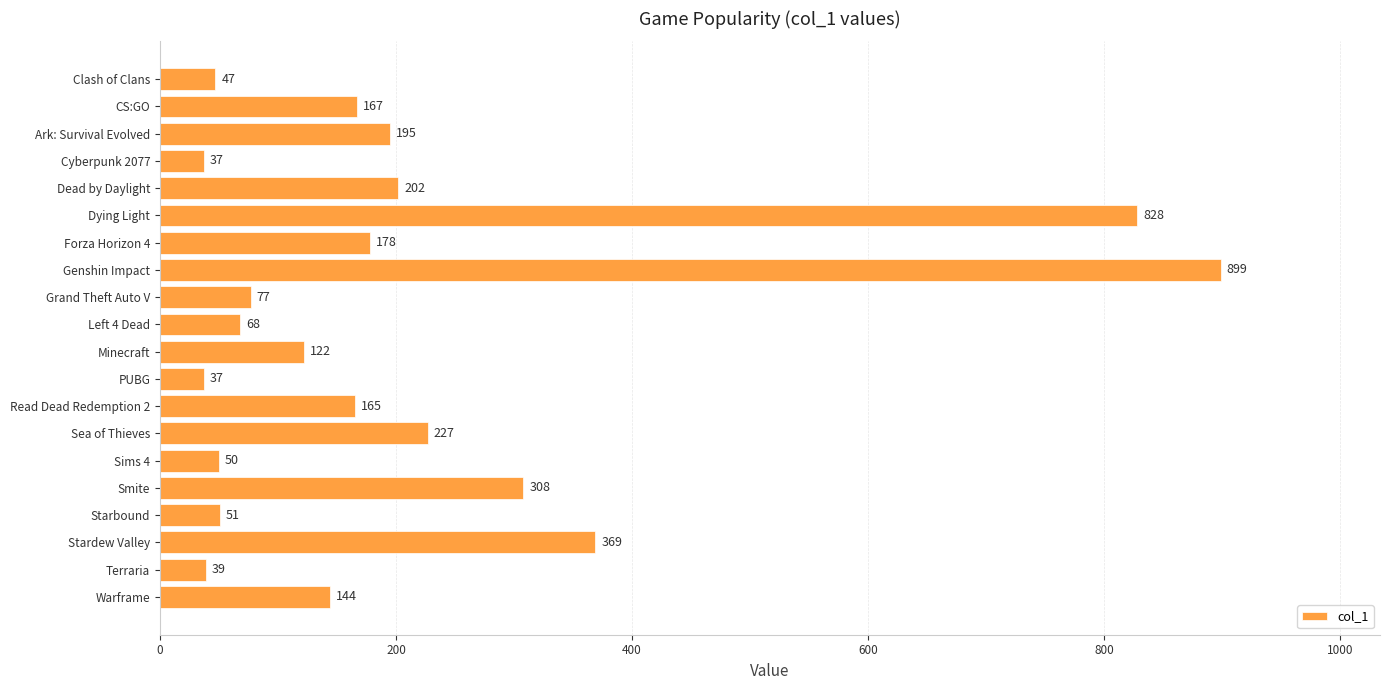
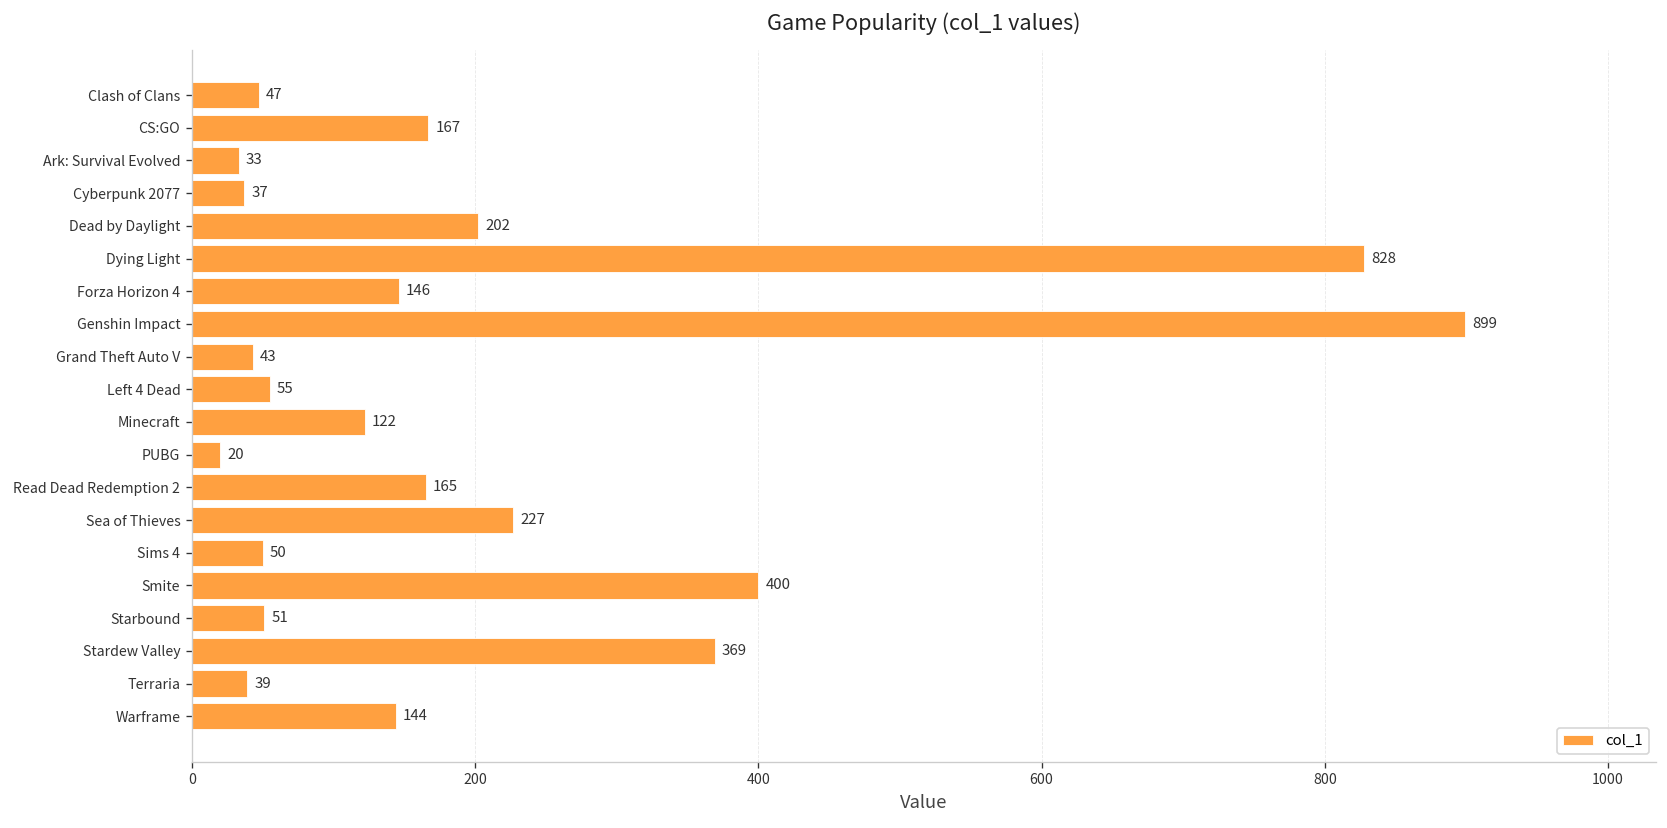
Ark: Survival Evolved: 195 -> 33
Forza Horizon 4: 178 -> 146
Grand Theft Auto V: 77 -> 43
Left 4 Dead: 68 -> 55
PUBG: 37 -> 20
Smite: 308 -> 400
